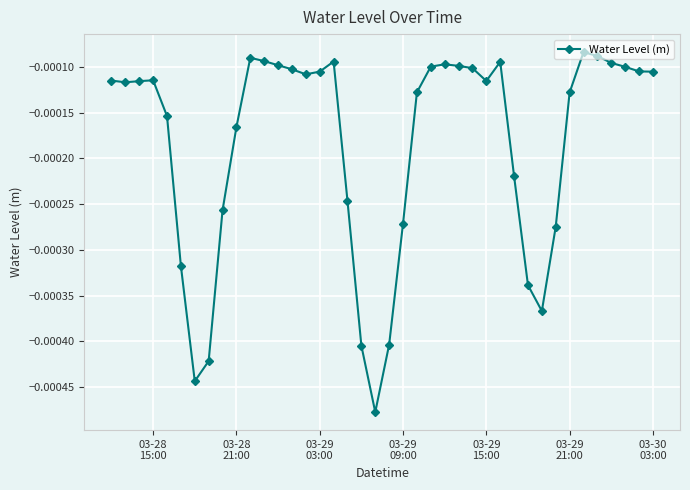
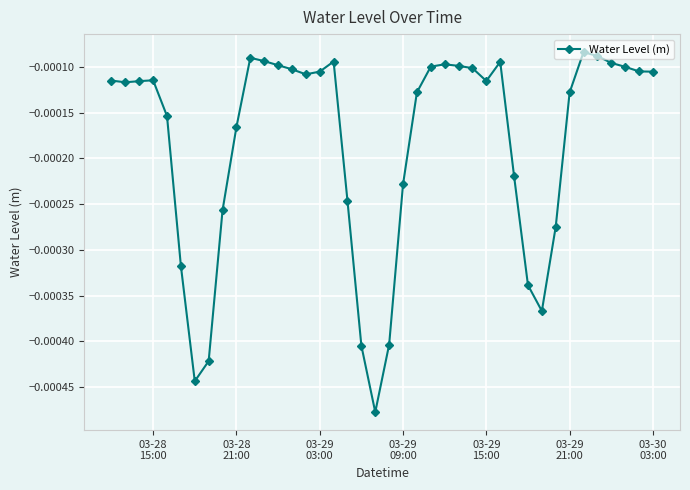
03-29 09:00: -0.00027 -> -0.00023
